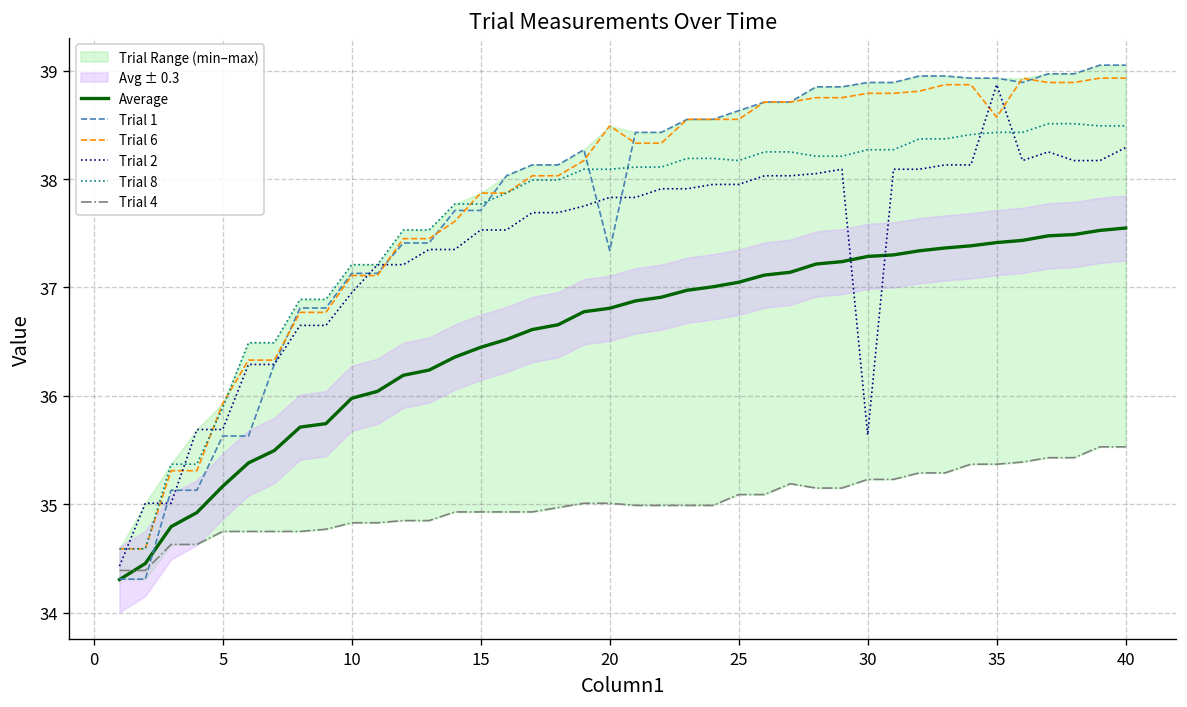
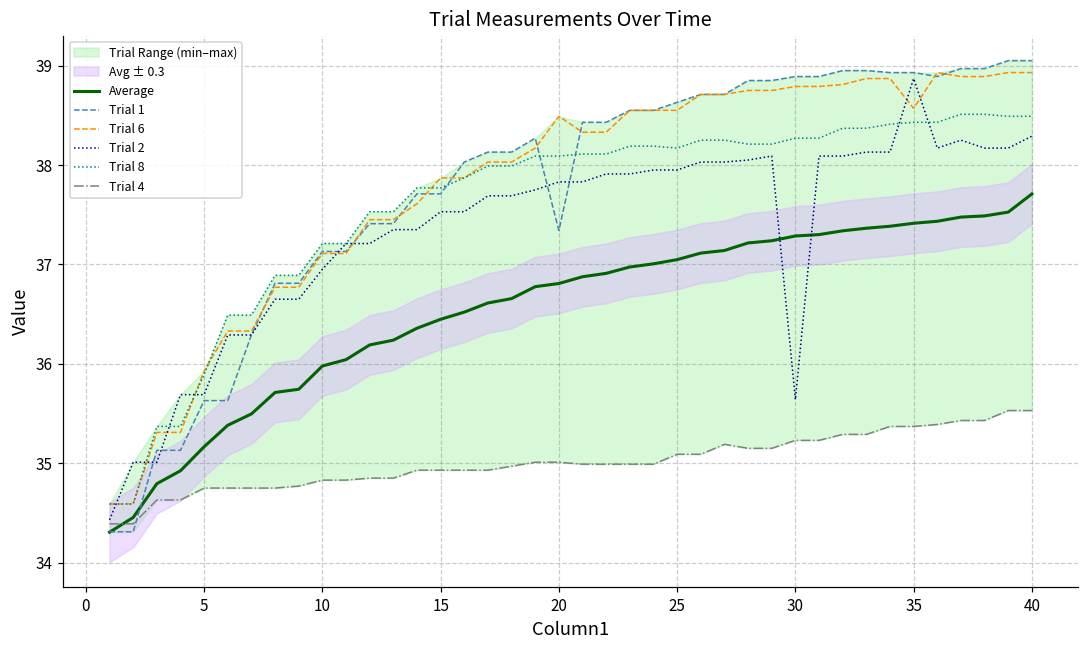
Average, 40: 37.5 -> 37.7
